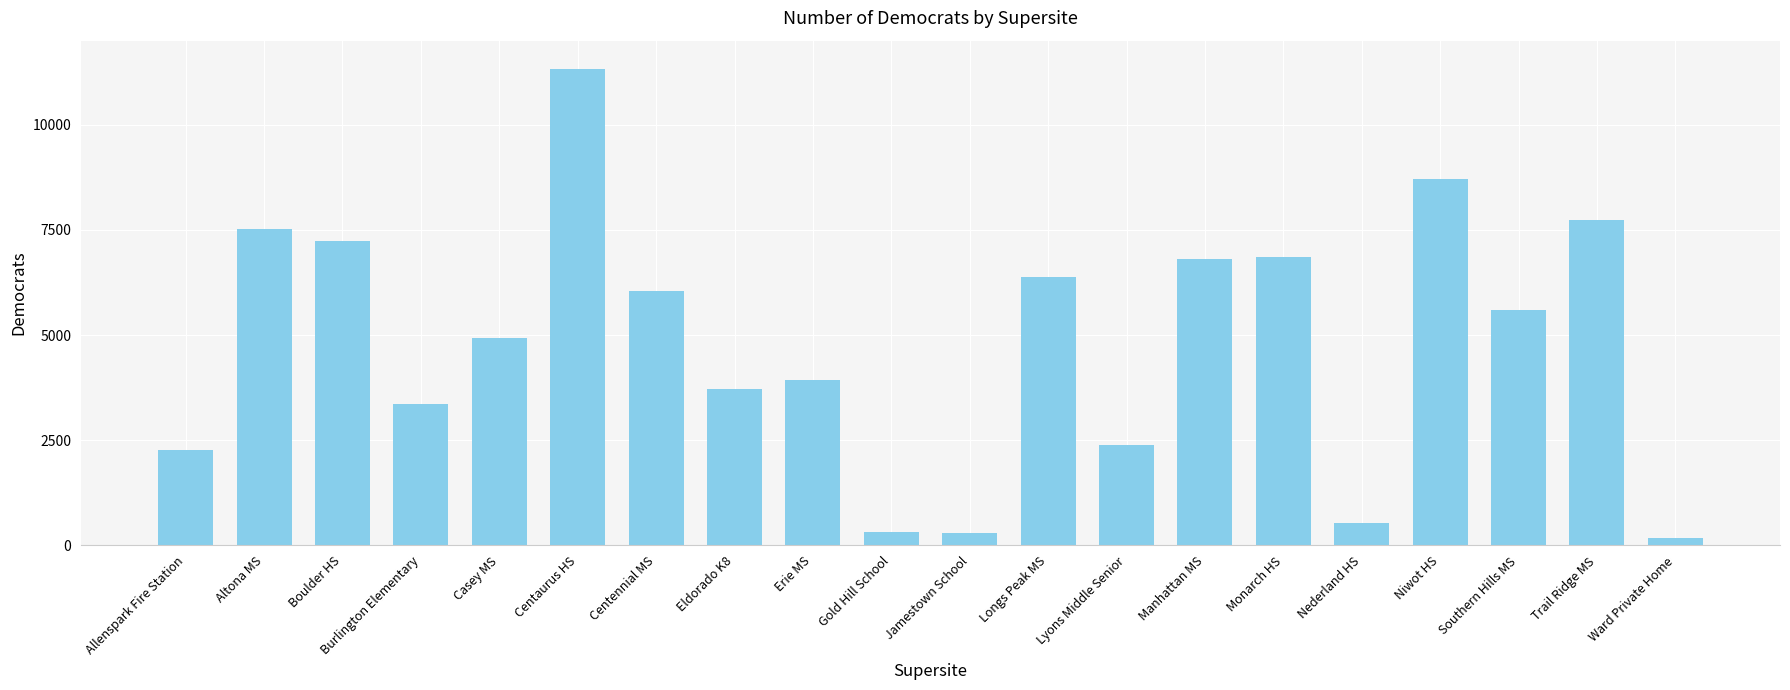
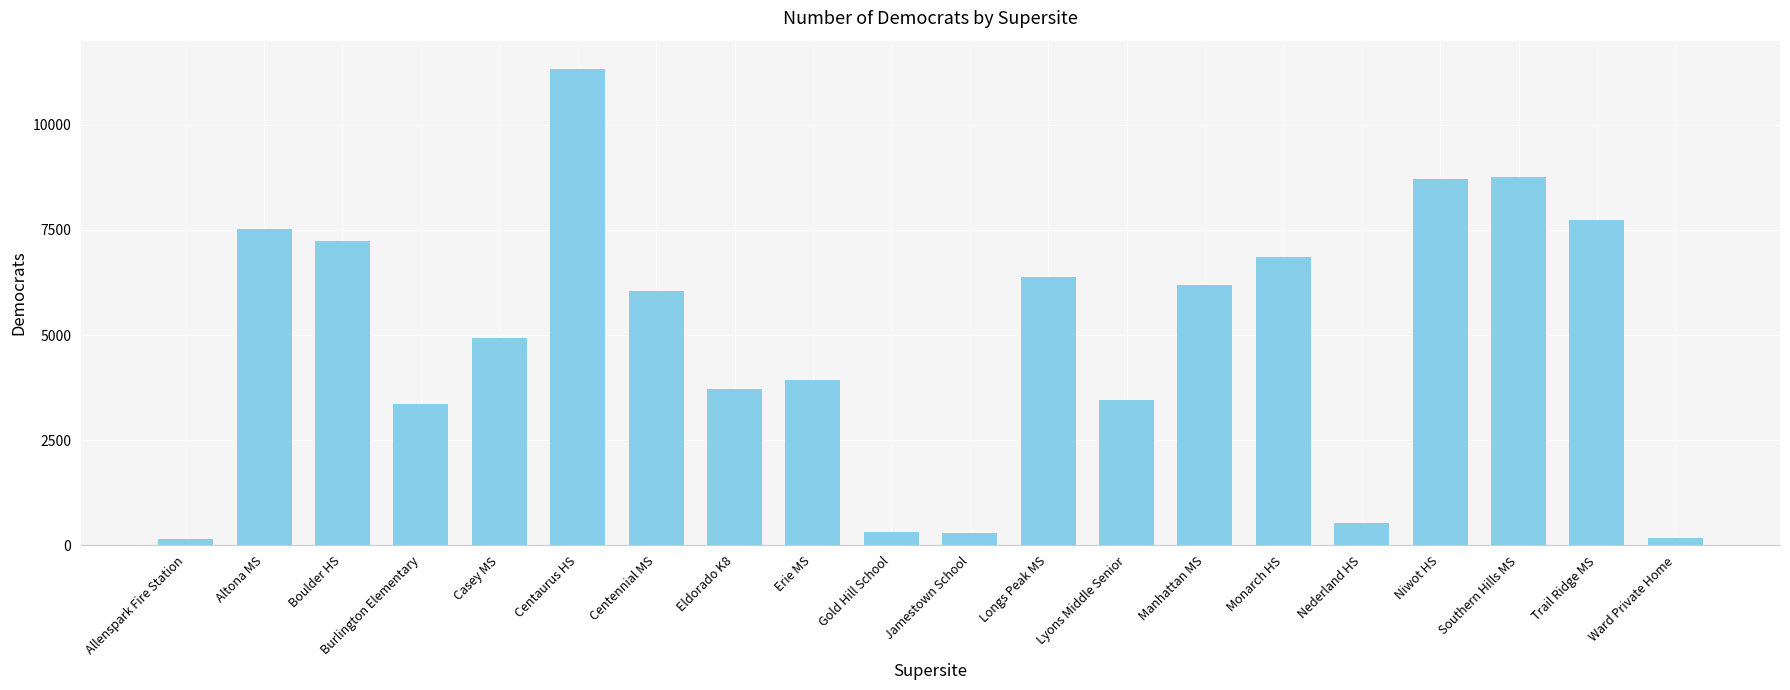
Allenspark Fire Station: 2300 -> 200
Lyons Middle Senior: 2400 -> 3500
Manhattan MS: 6800 -> 6200
Southern Hills MS: 5600 -> 8800
